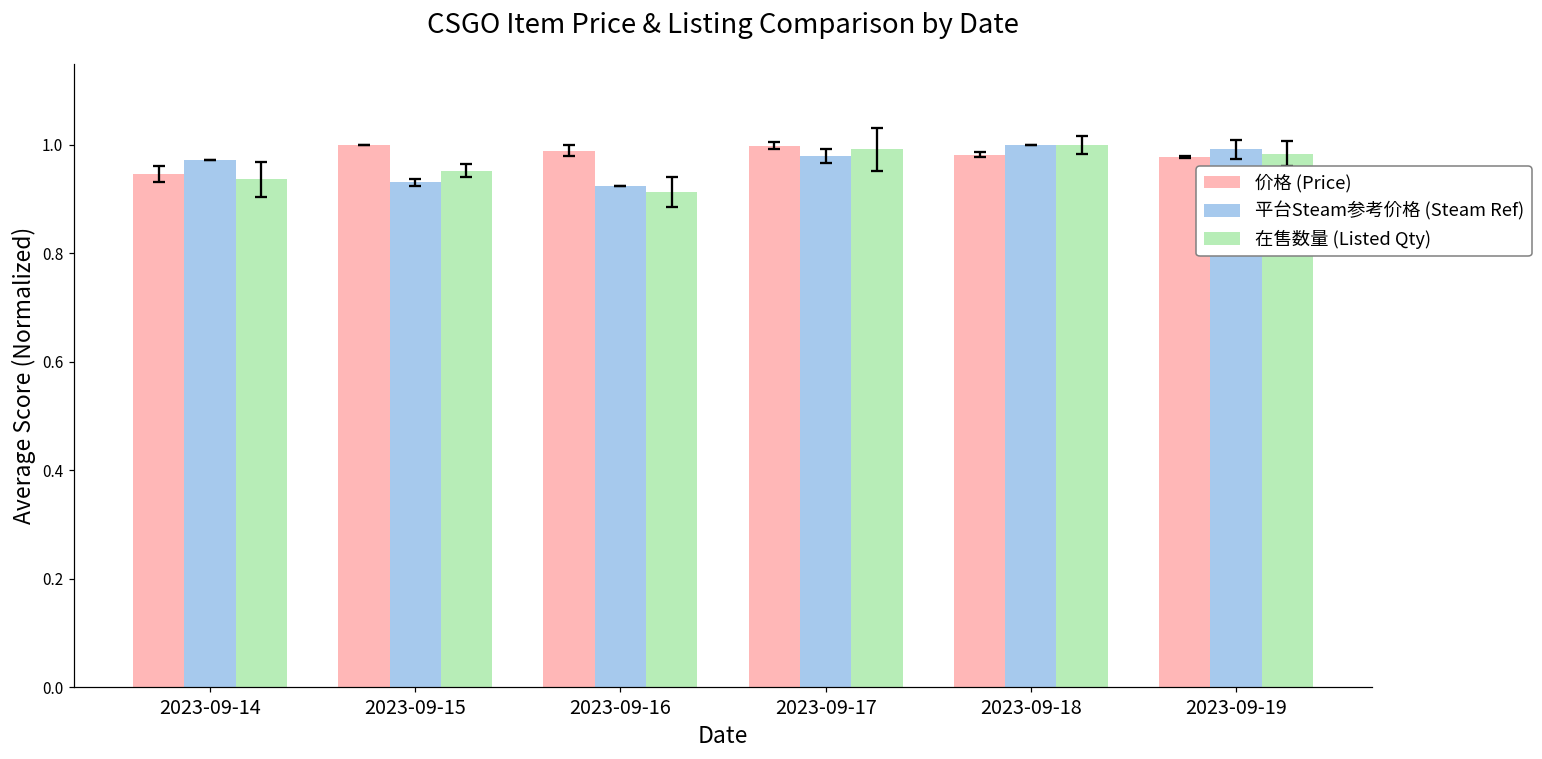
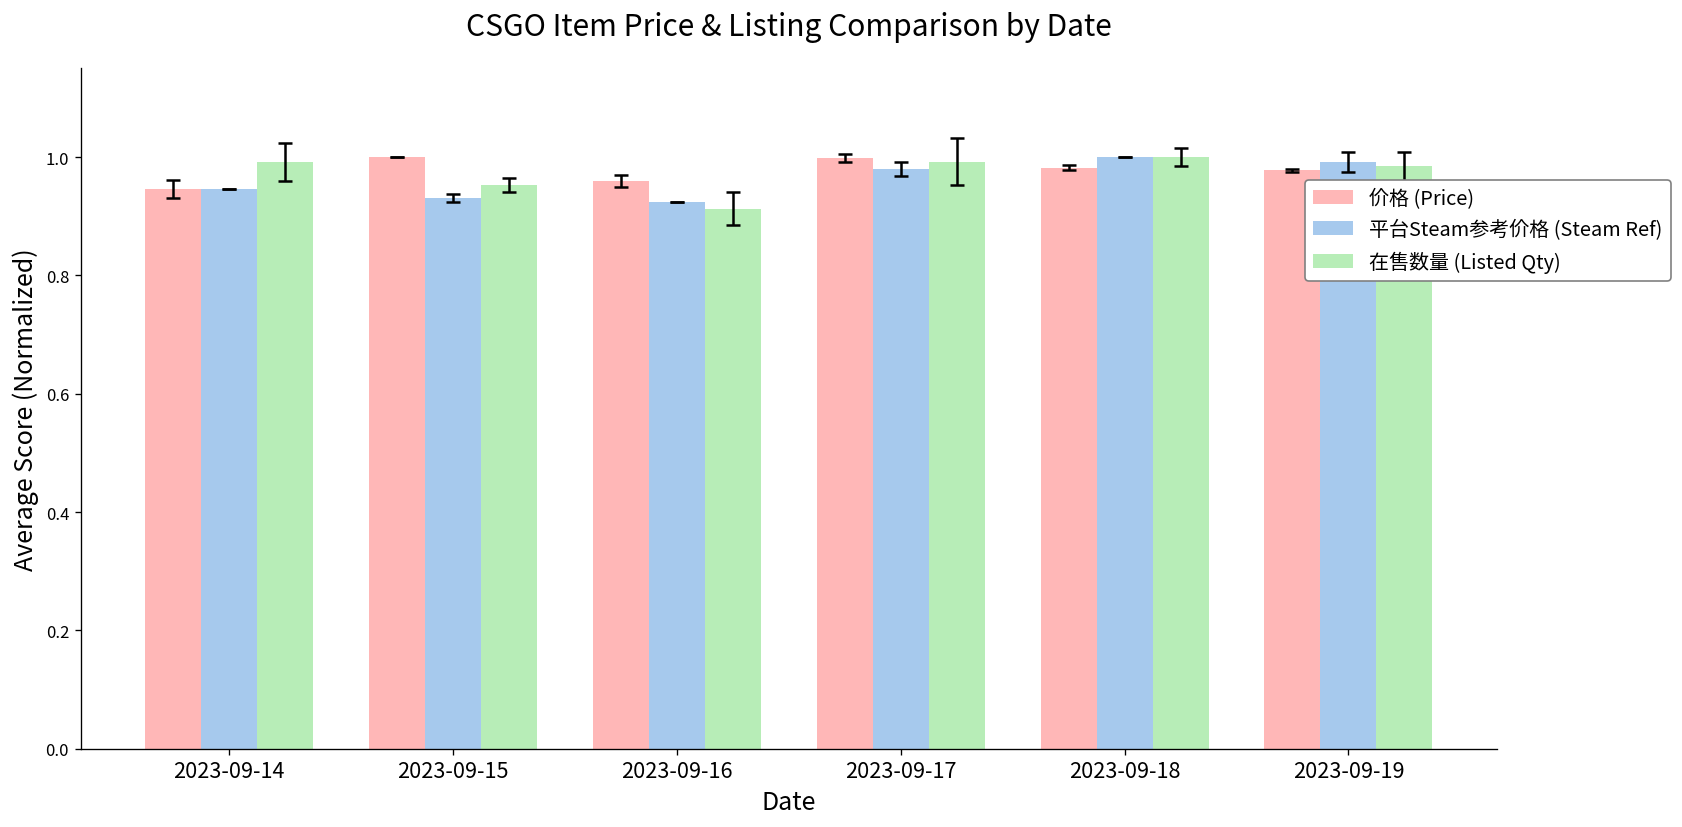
平台Steam参考价格 (Steam Ref), 2023-09-14: 0.97 -> 0.95
在售数量 (Listed Qty), 2023-09-14: 0.94 -> 0.99
价格 (Price), 2023-09-16: 0.99 -> 0.96
